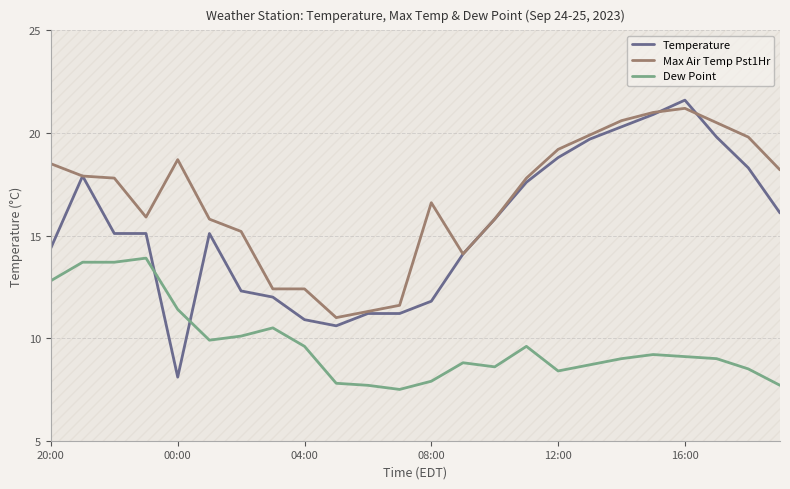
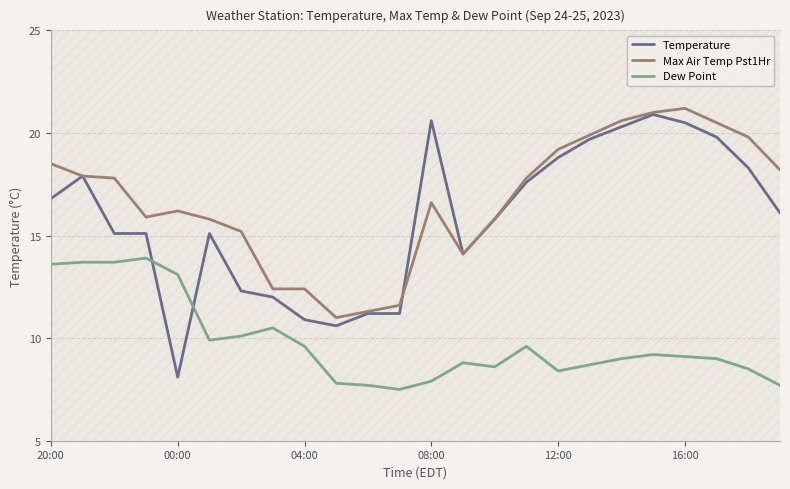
Temperature, 20:00: 14.4 -> 16.8
Dew Point, 20:00: 12.8 -> 13.6
Max Air Temp Pst1Hr, 00:00: 18.7 -> 16.2
Dew Point, 00:00: 11.4 -> 13.1
Temperature, 08:00: 11.8 -> 20.6
Temperature, 16:00: 21.6 -> 20.5
